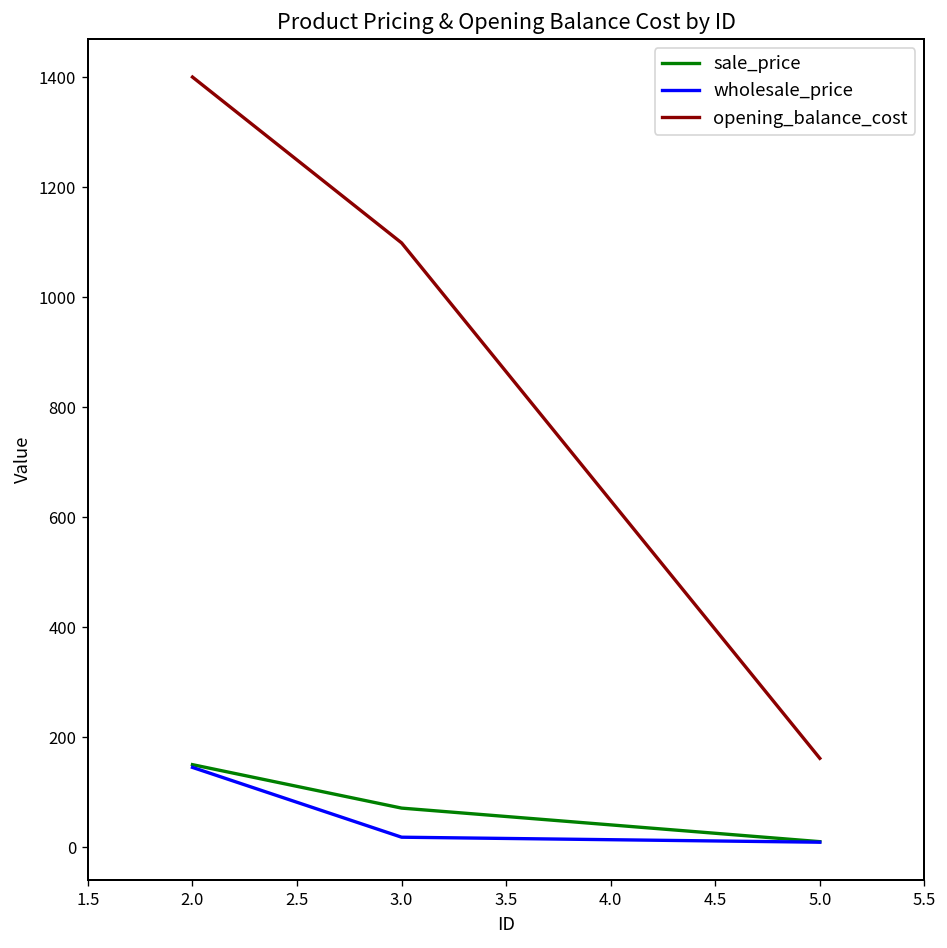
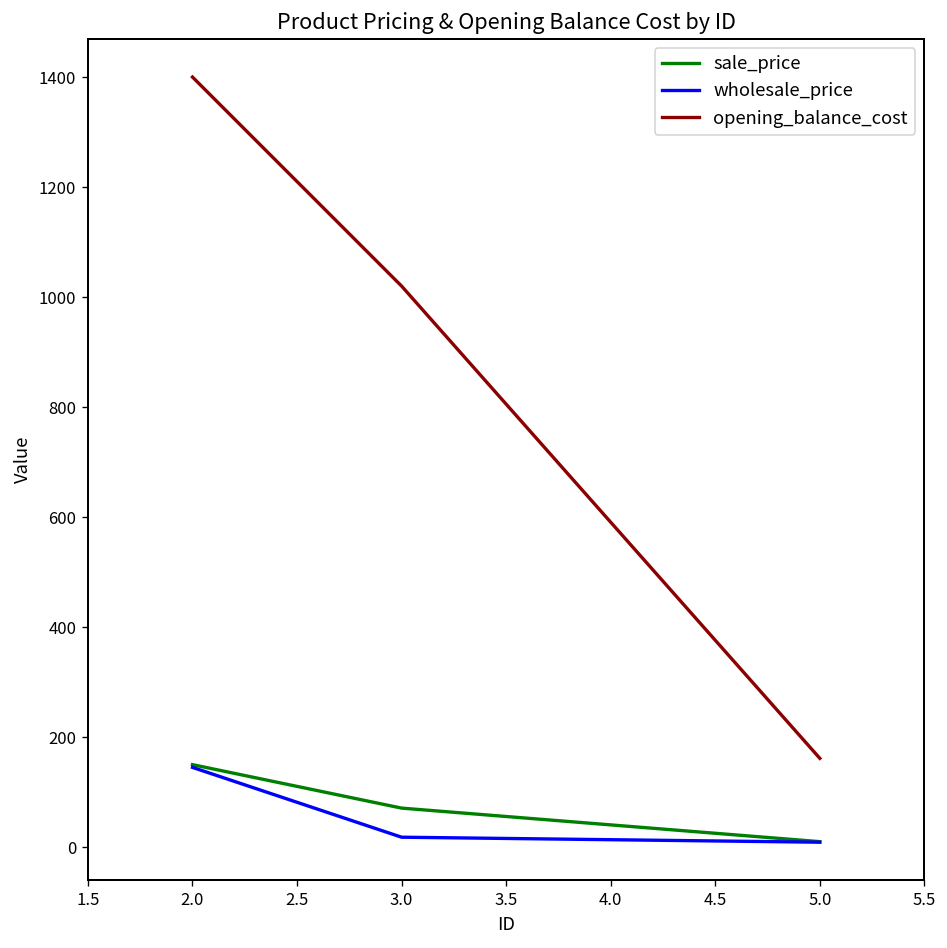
opening_balance_cost, 3.0: 1100 -> 1020
